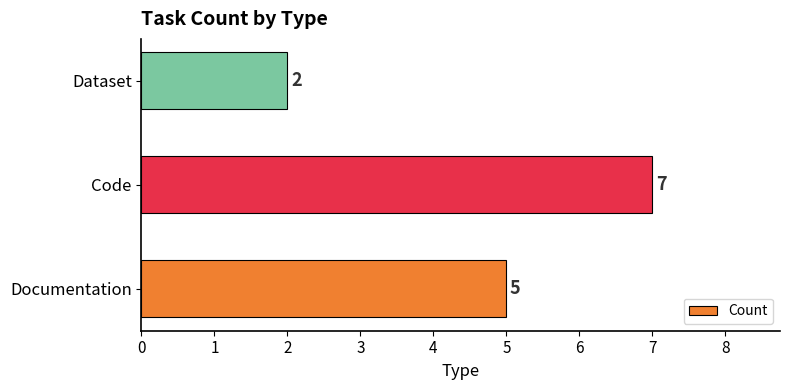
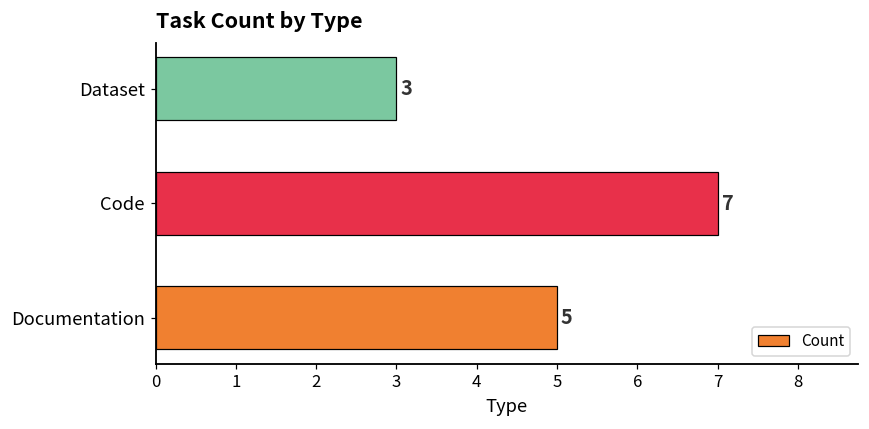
Dataset: 2 -> 3
